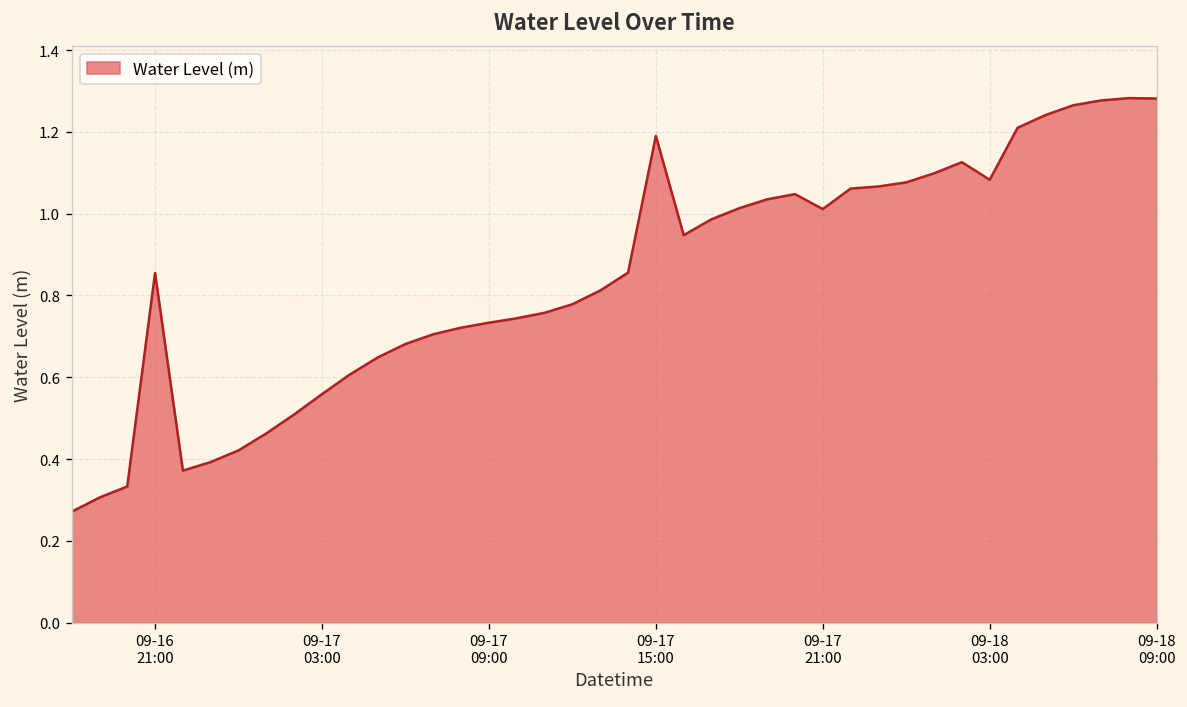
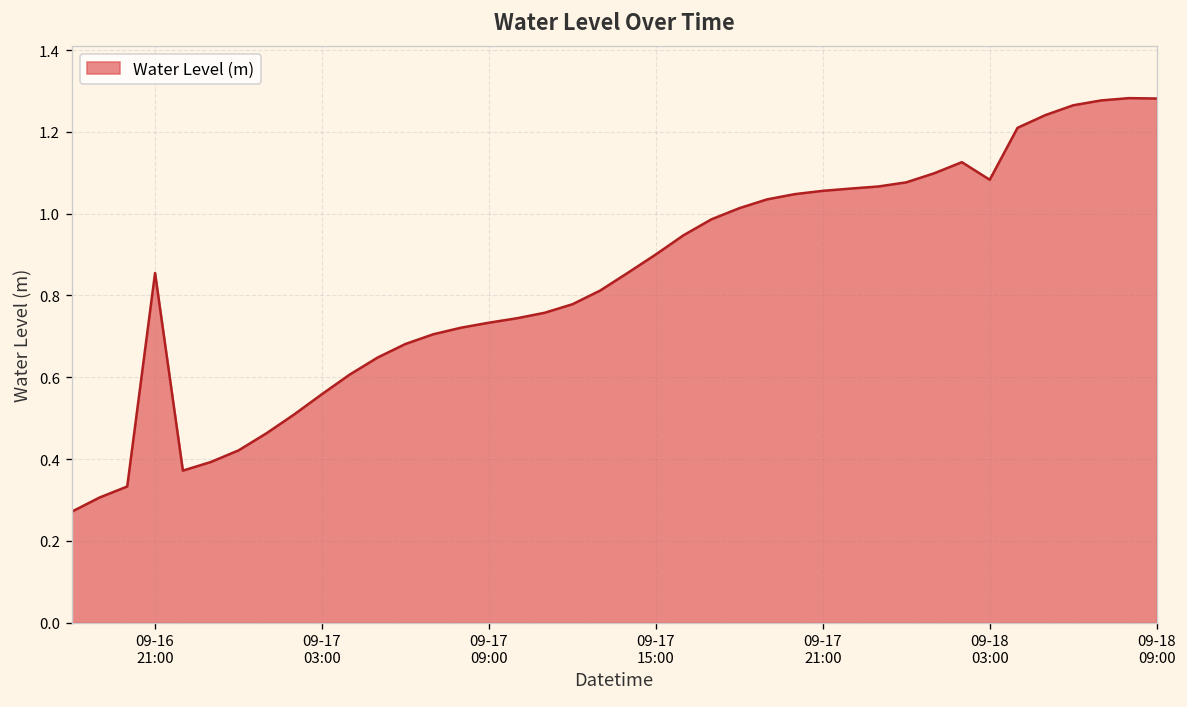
09-17 15:00: 1.19 -> 0.90
09-17 21:00: 1.01 -> 1.06
